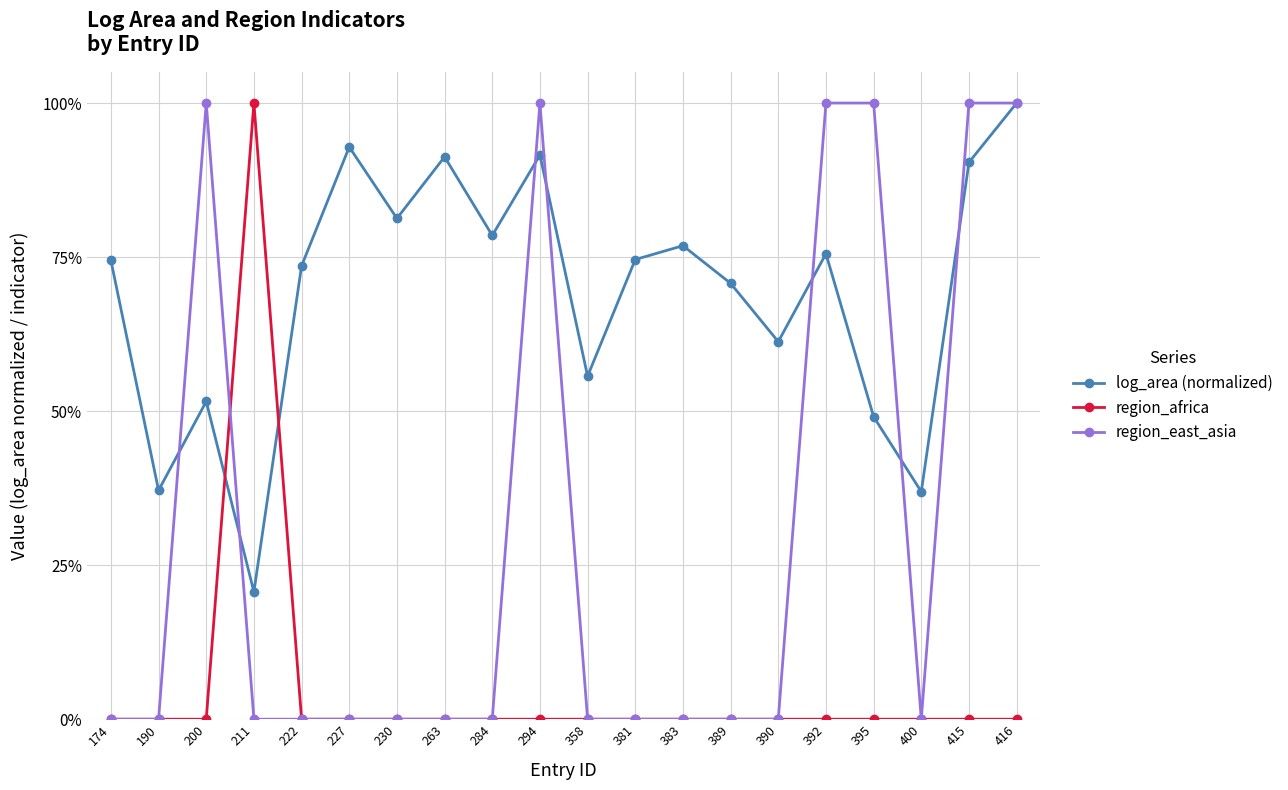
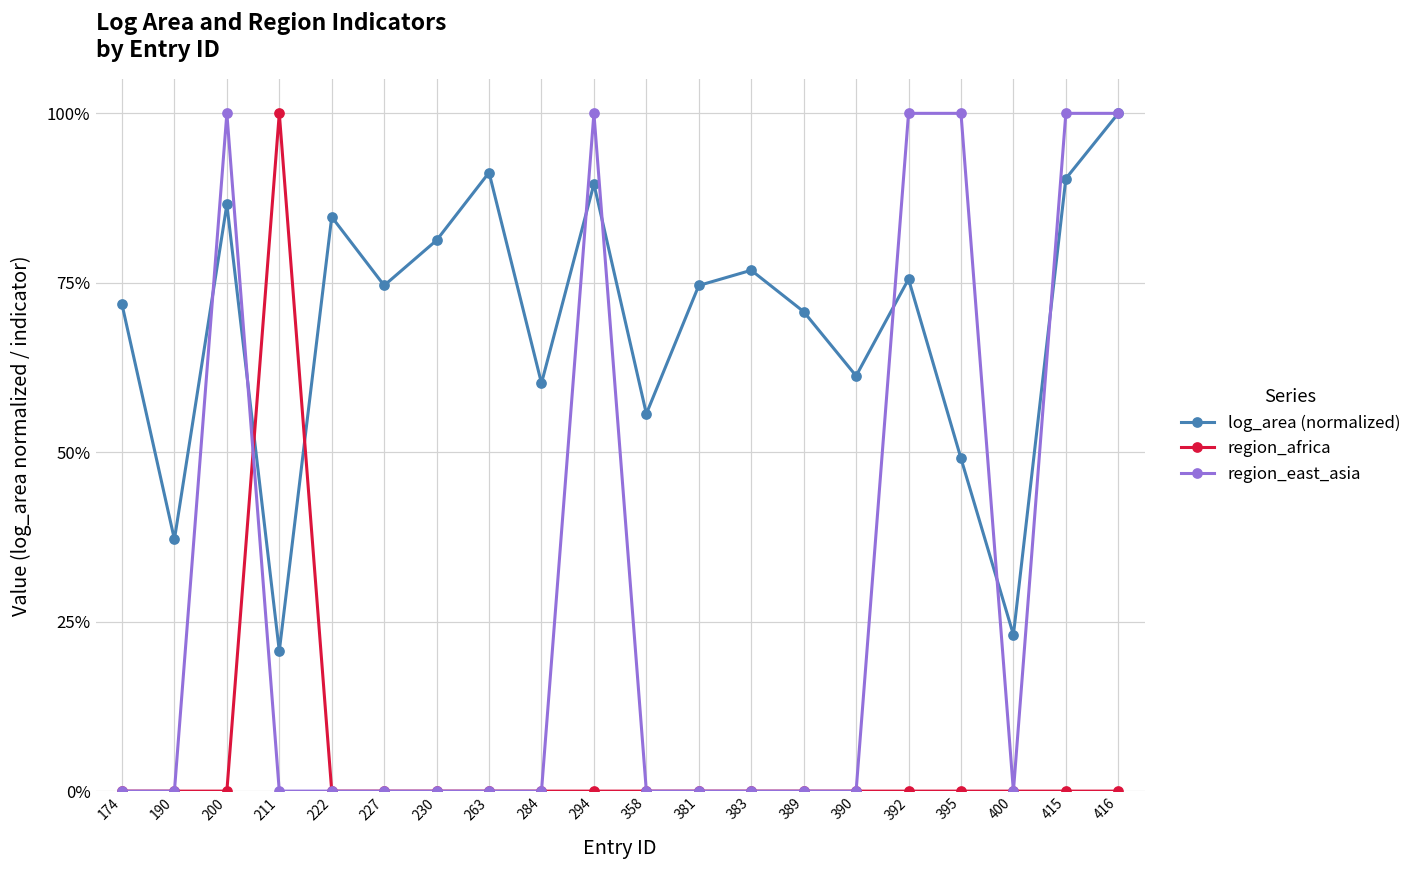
log_area (normalized), 174: 74% -> 72%
log_area (normalized), 200: 52% -> 87%
log_area (normalized), 222: 74% -> 85%
log_area (normalized), 227: 93% -> 75%
log_area (normalized), 284: 79% -> 60%
log_area (normalized), 294: 92% -> 90%
log_area (normalized), 400: 37% -> 23%
